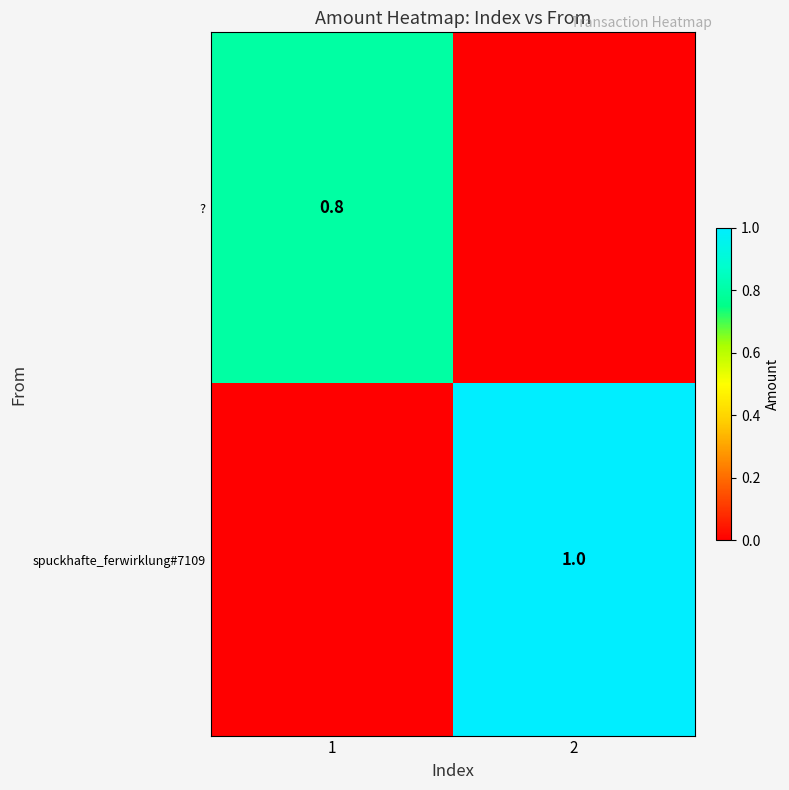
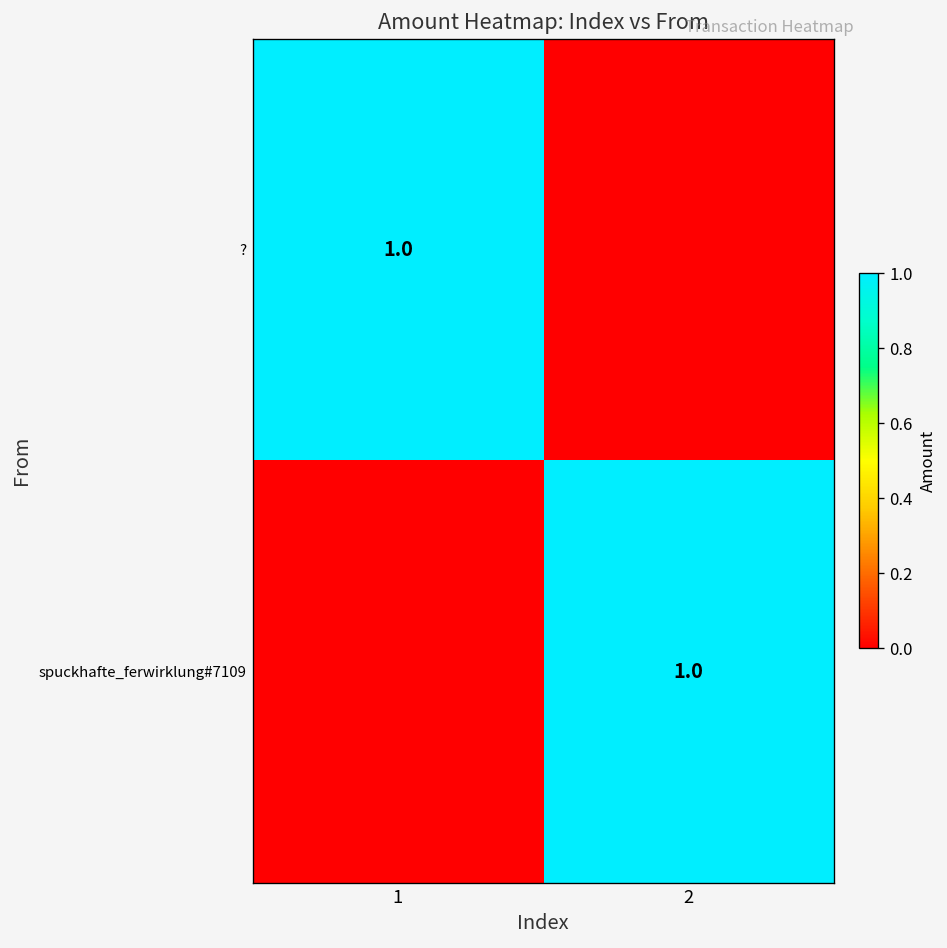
?, 1: 0.8 -> 1.0
